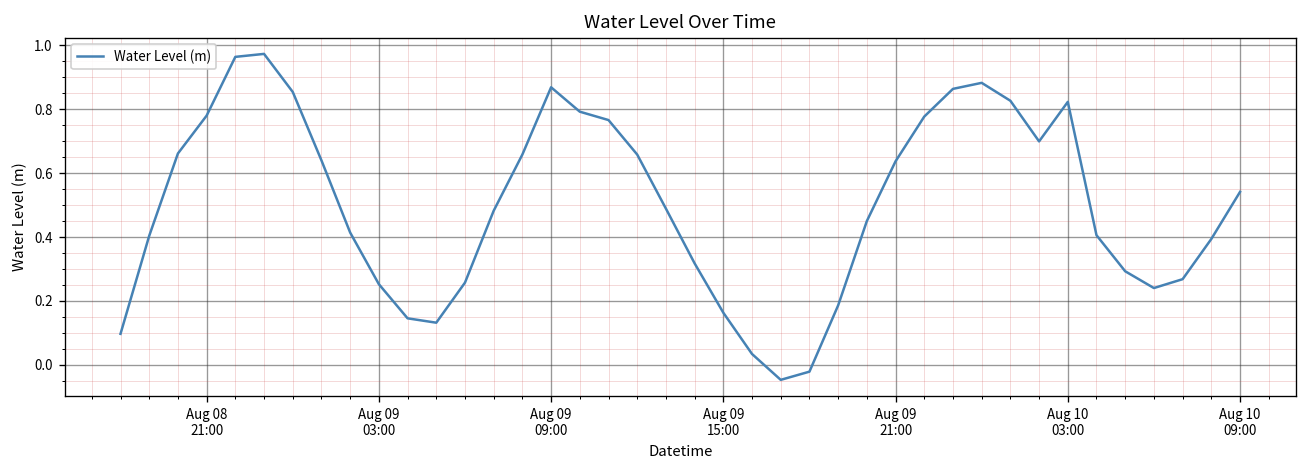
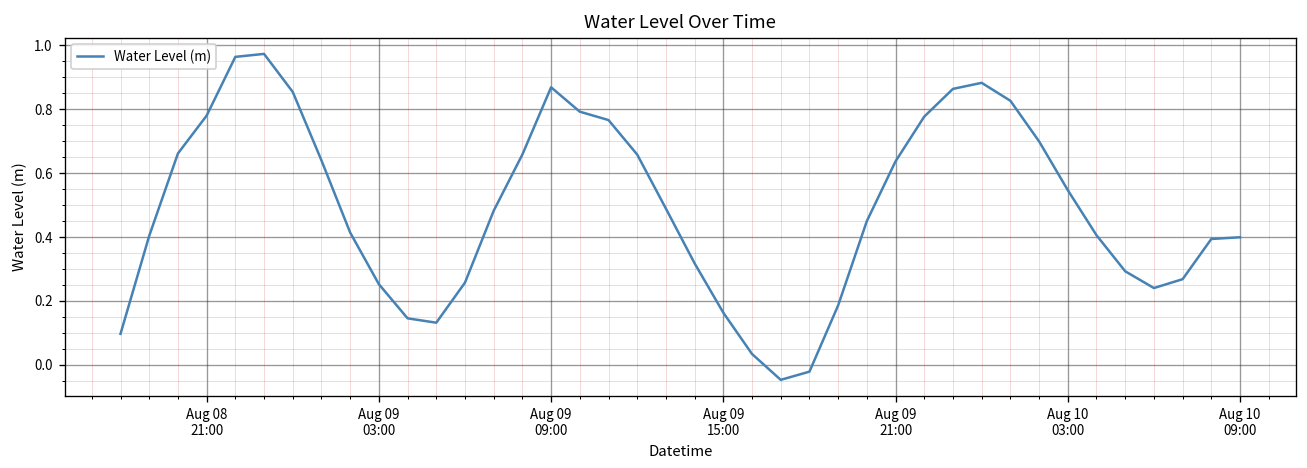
Aug 10 03:00: 0.82 -> 0.55
Aug 10 09:00: 0.54 -> 0.40
